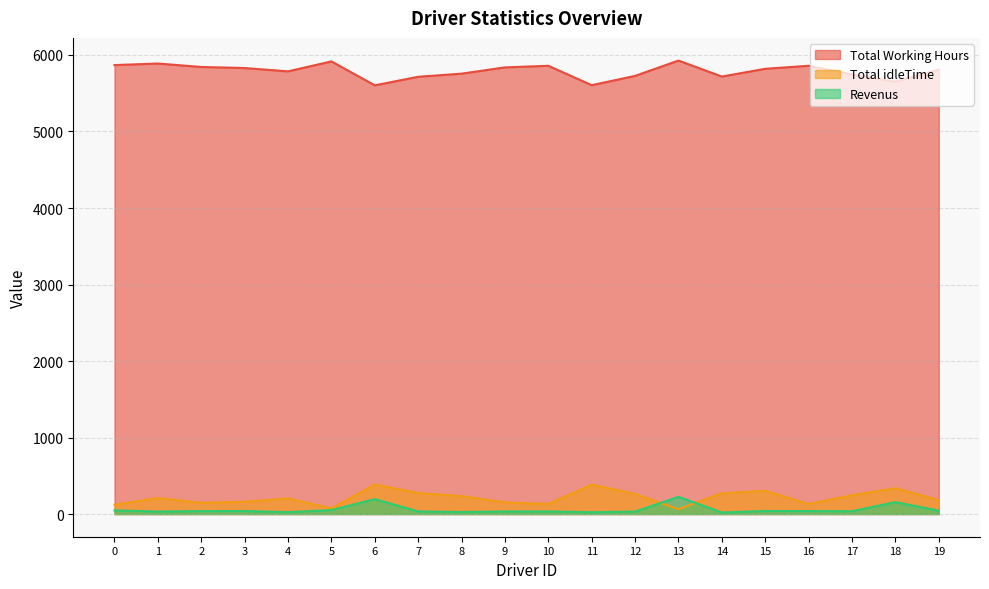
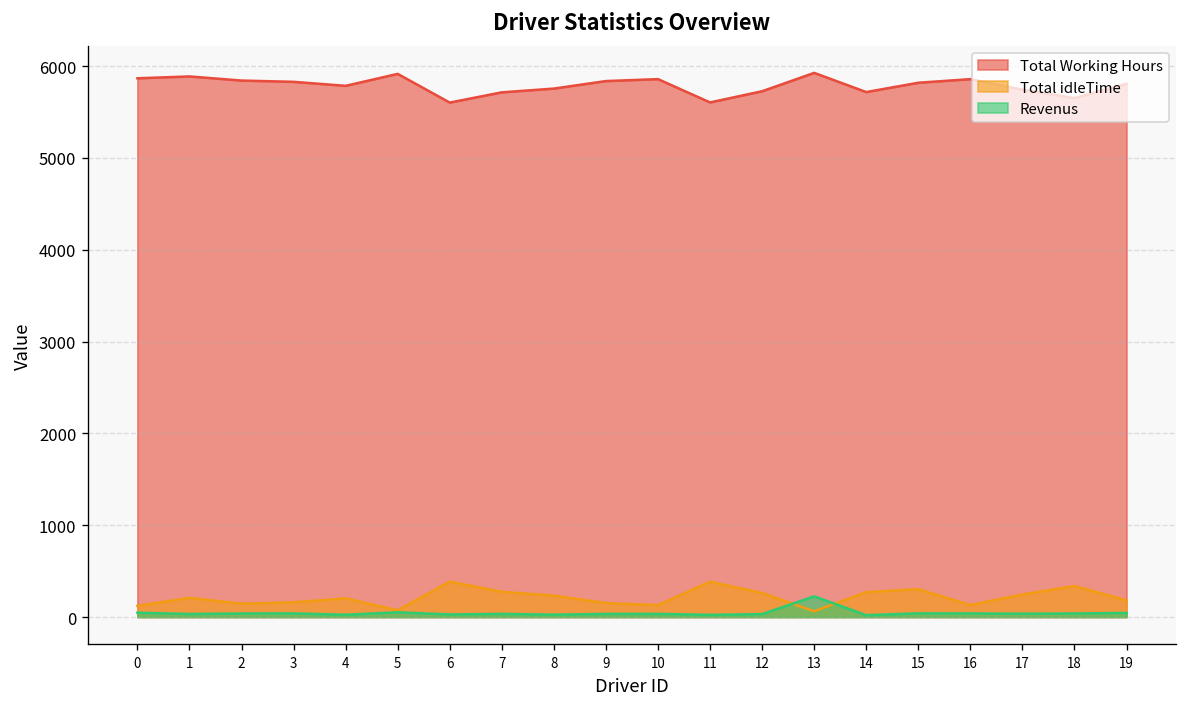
Revenus, 6: 200 -> 0
Revenus, 18: 200 -> 0
